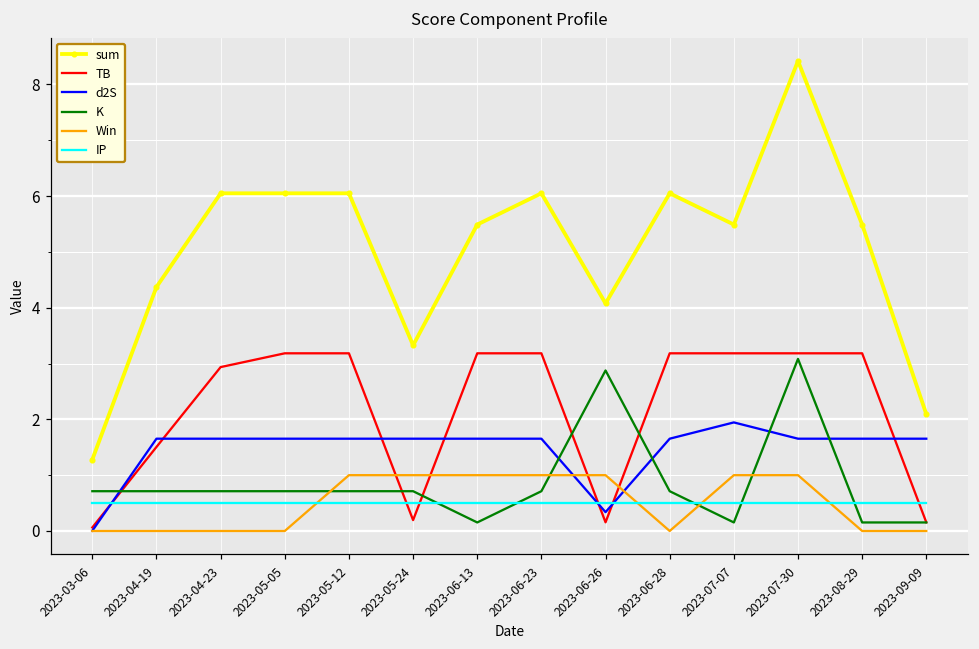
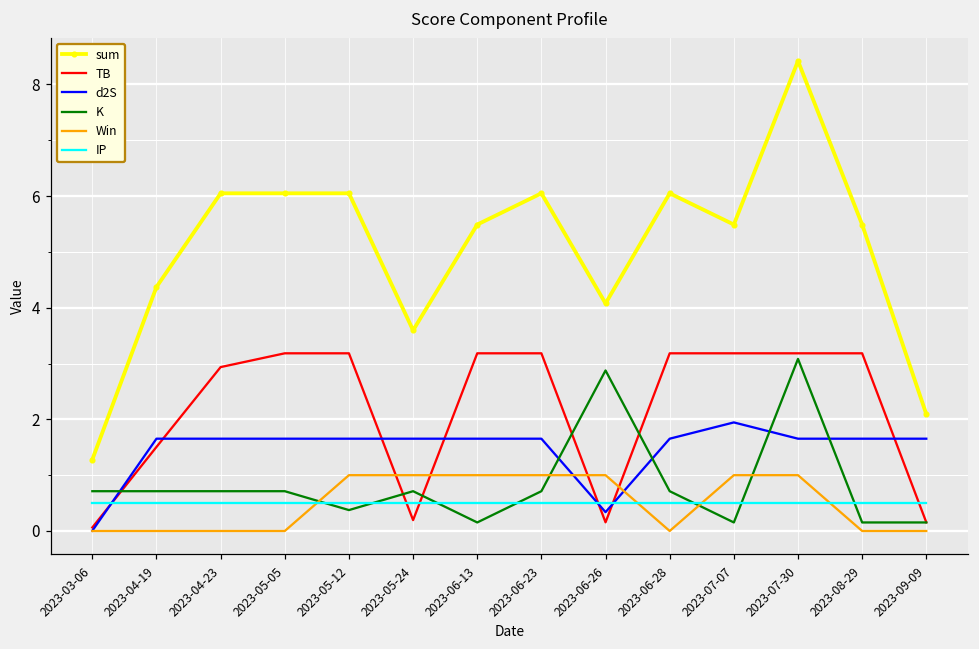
K, 2023-05-12: 0.7 -> 0.4
sum, 2023-05-24: 3.3 -> 3.6
